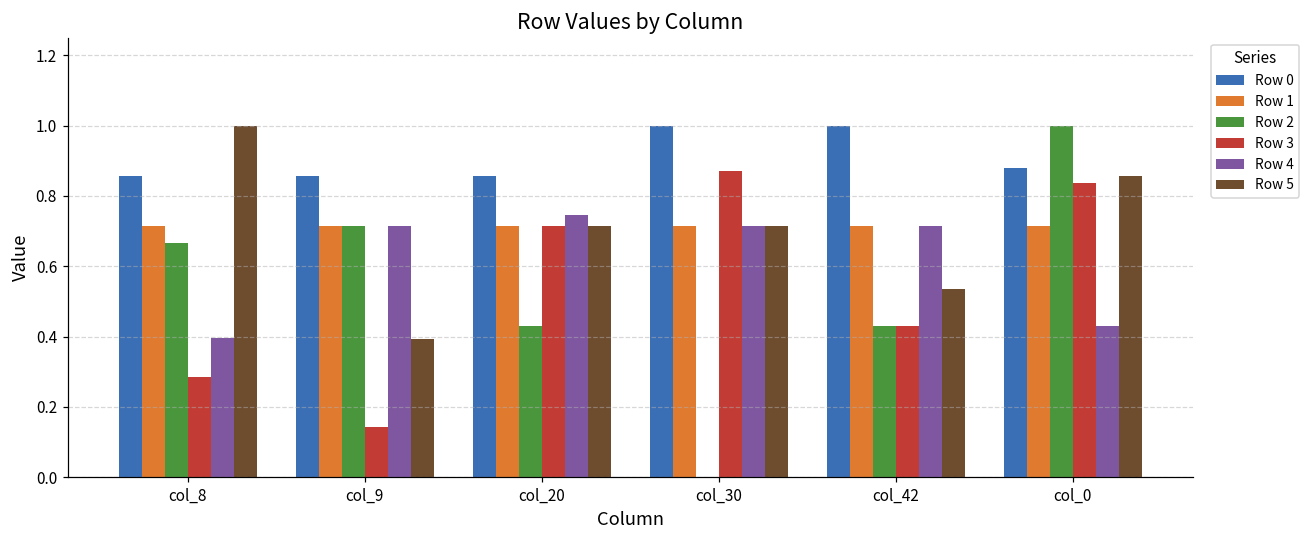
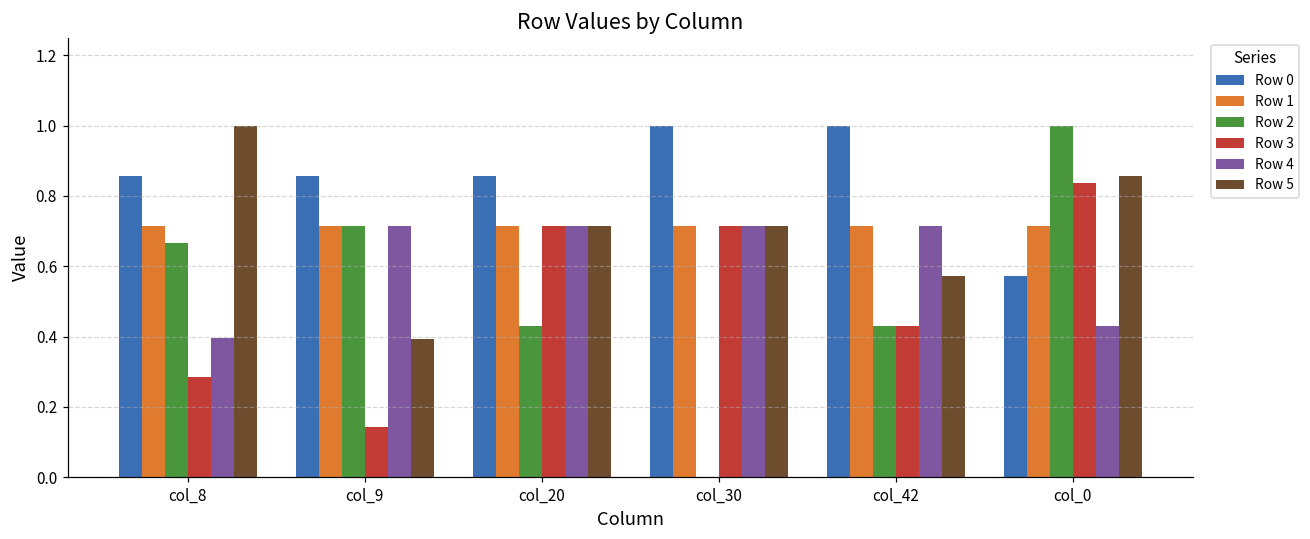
Row 4, col_20: 0.75 -> 0.71
Row 3, col_30: 0.87 -> 0.71
Row 5, col_42: 0.54 -> 0.57
Row 0, col_0: 0.88 -> 0.57
